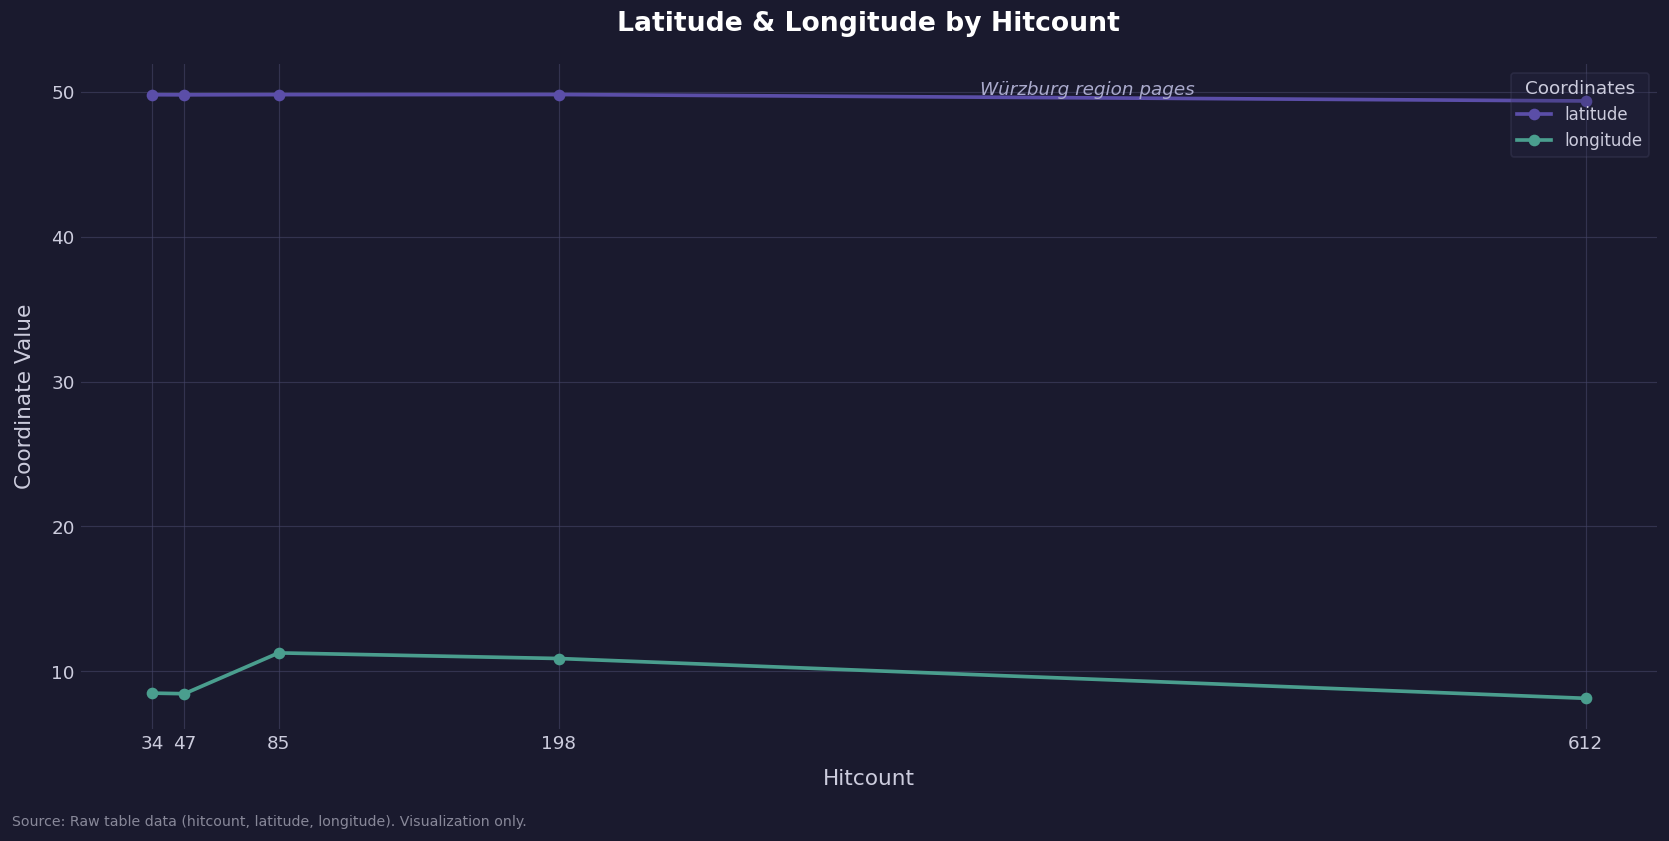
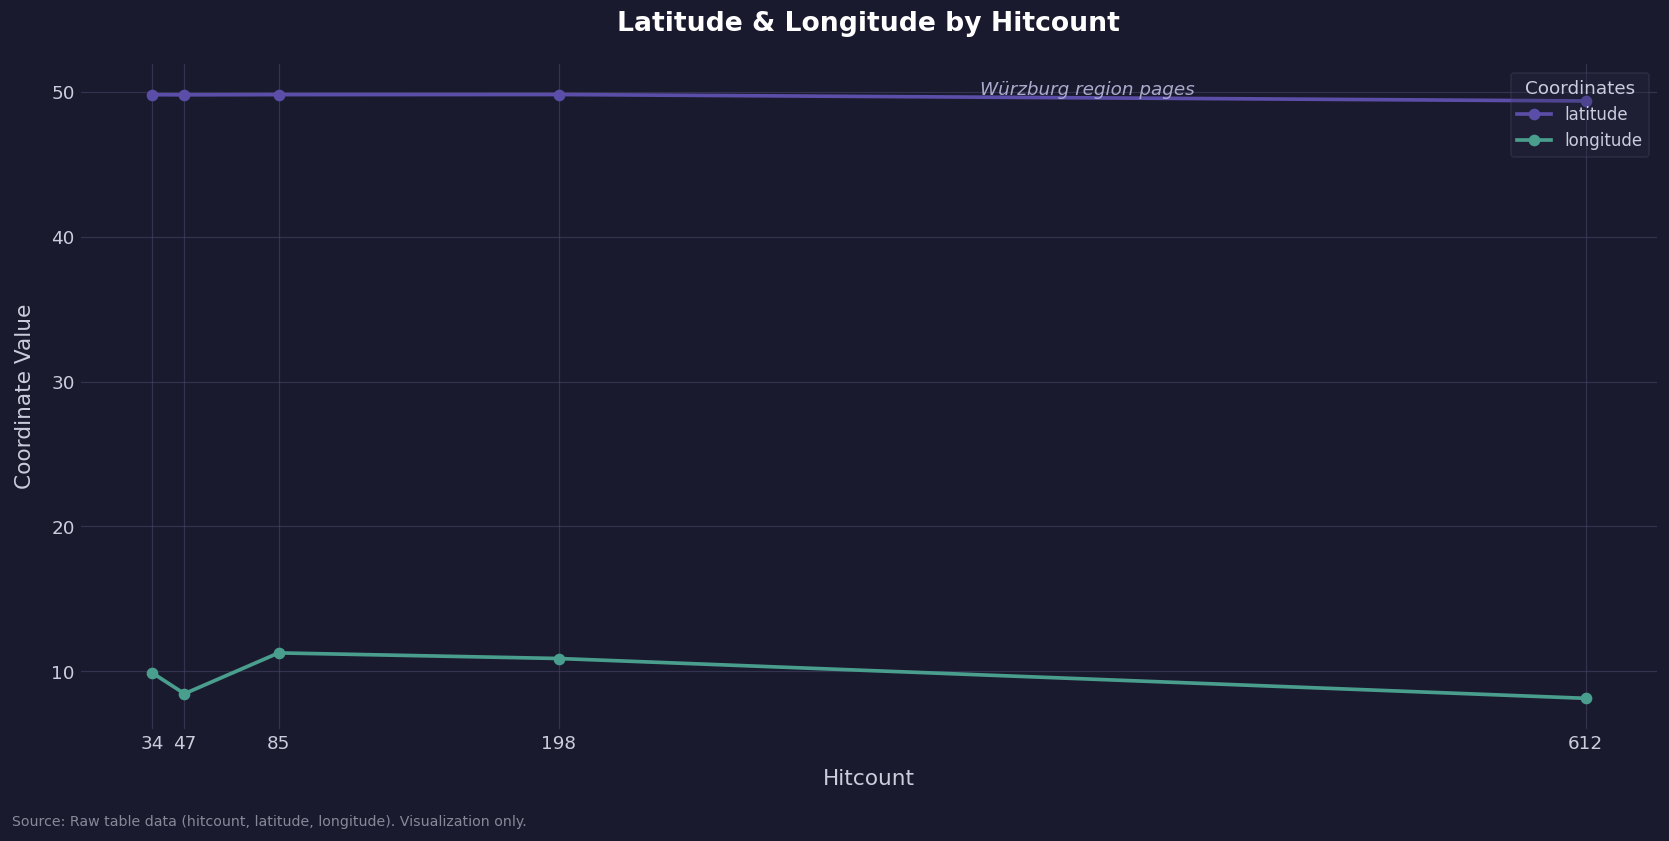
longitude, 34: 8.5 -> 9.9
